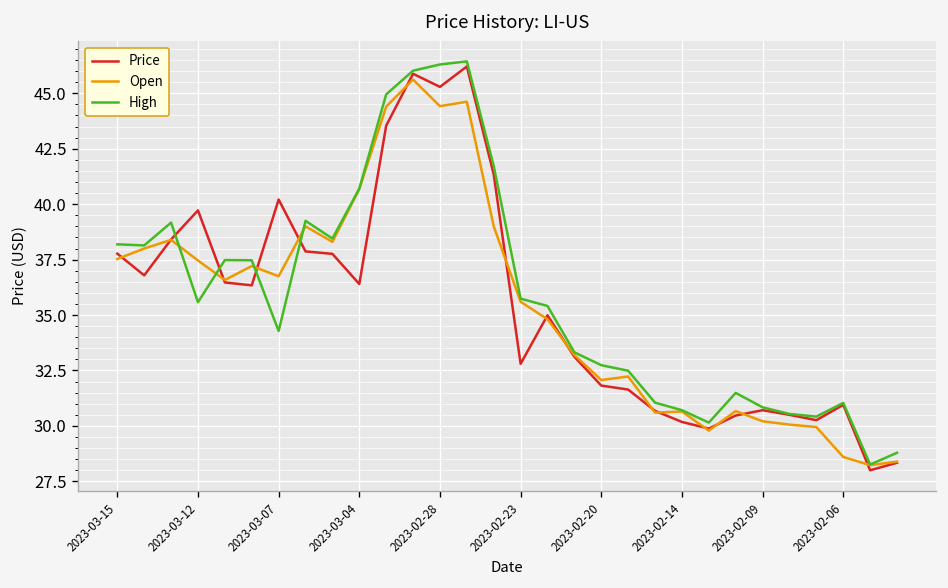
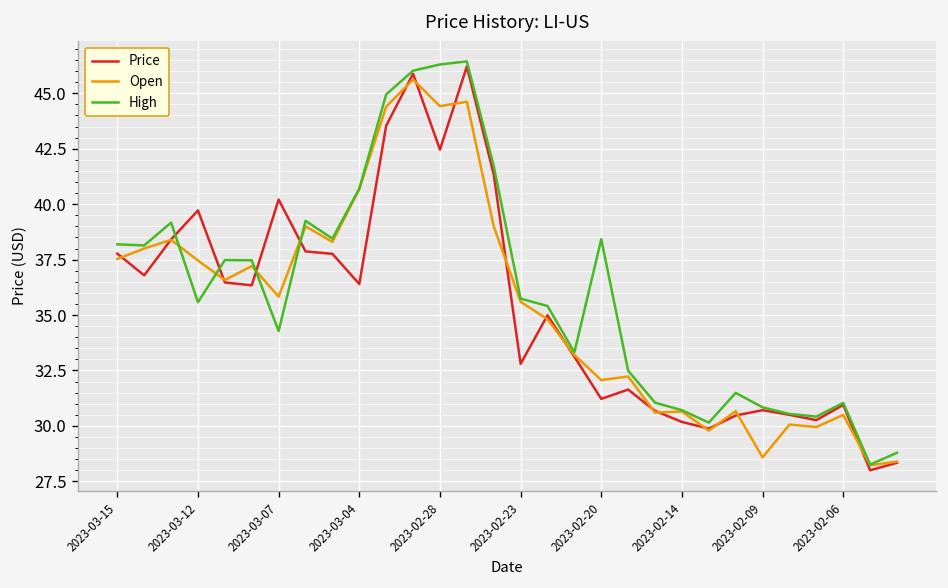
Open, 2023-03-07: 36.8 -> 35.8
Price, 2023-02-28: 45.3 -> 42.5
Price, 2023-02-20: 31.8 -> 31.2
High, 2023-02-20: 32.7 -> 38.4
Open, 2023-02-09: 30.2 -> 28.6
Open, 2023-02-06: 28.6 -> 30.5
